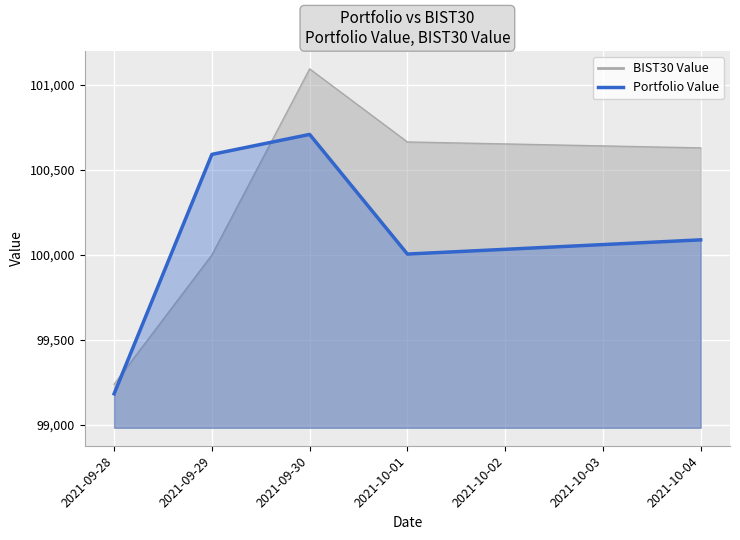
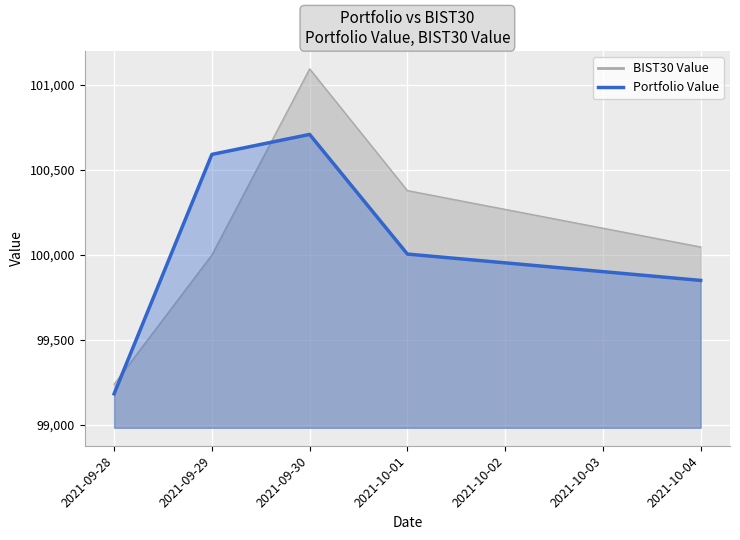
BIST30 Value, 2021-10-01: 100,660 -> 100,380
BIST30 Value, 2021-10-04: 100,630 -> 100,050
Portfolio Value, 2021-10-04: 100,090 -> 99,850
